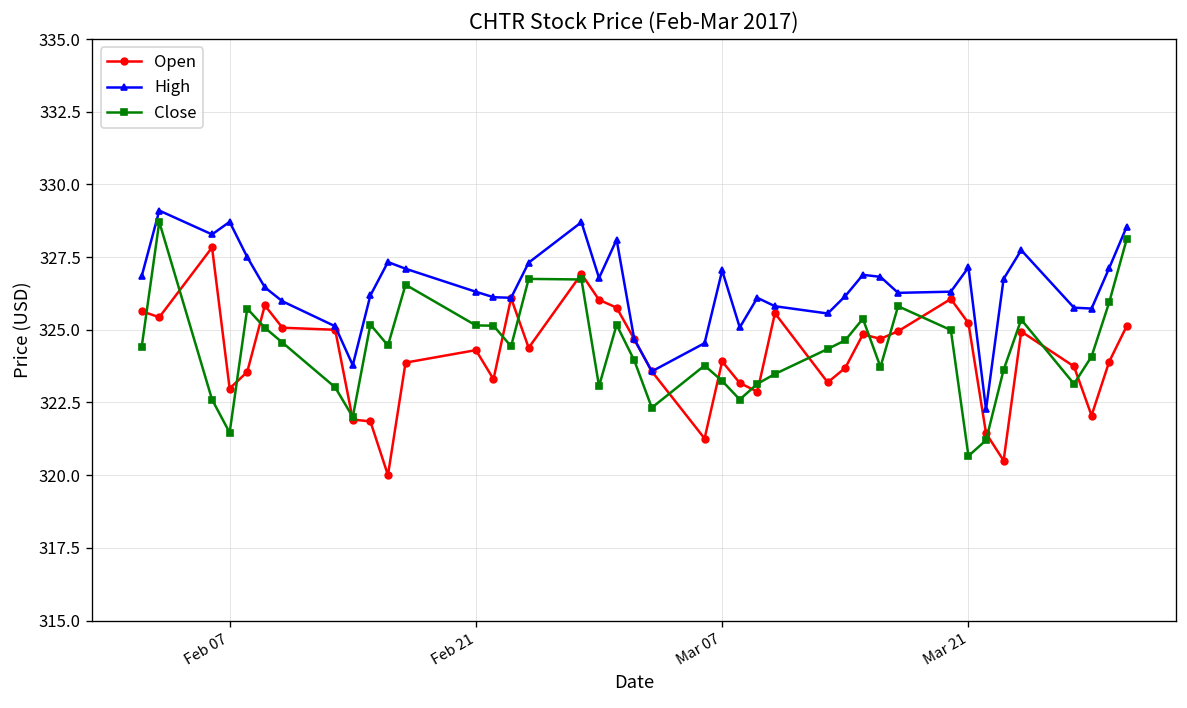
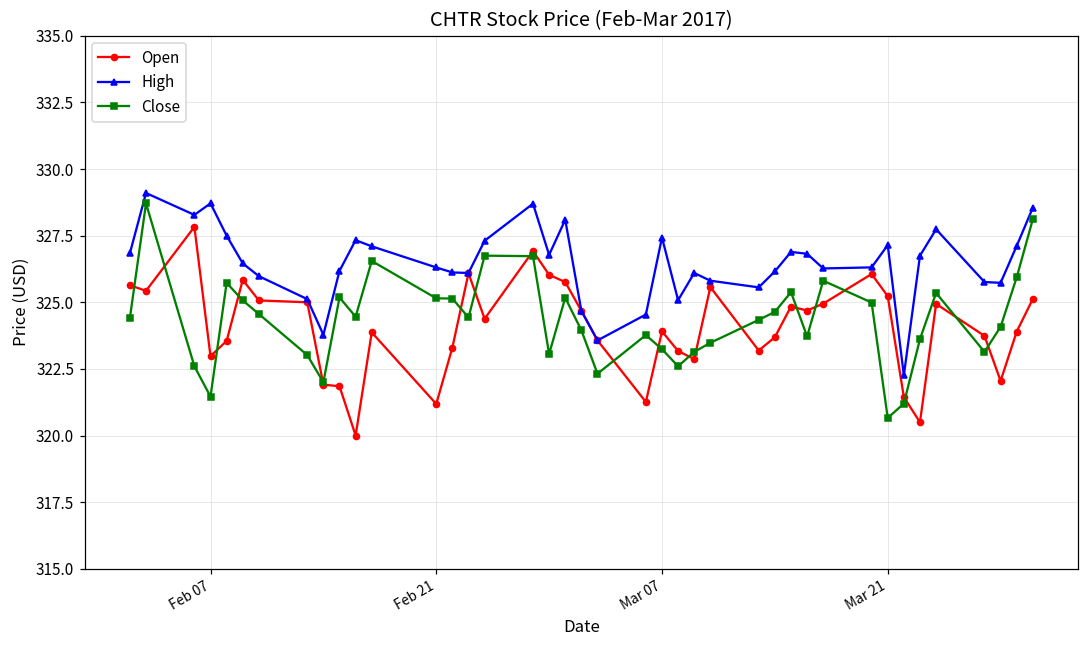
Open, Feb 21: 324.3 -> 321.2
High, Mar 07: 327.0 -> 327.4
